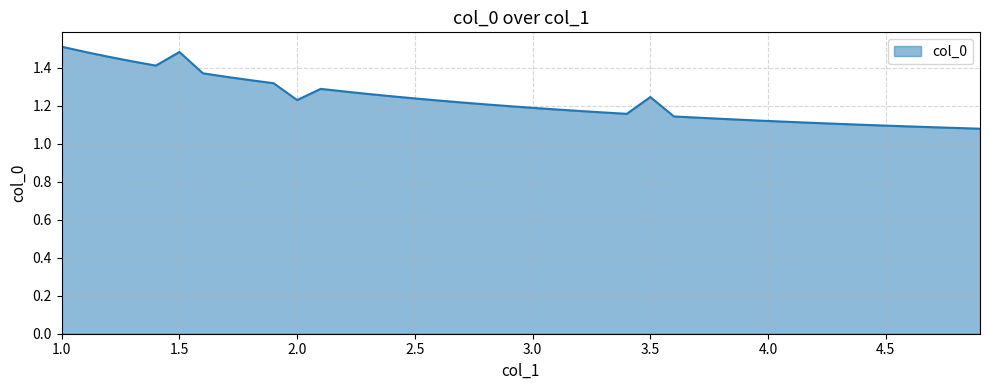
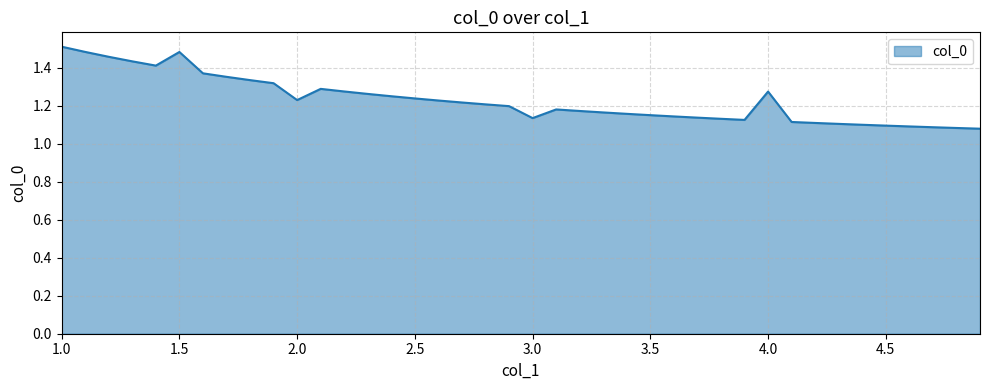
3.0: 1.19 -> 1.14
3.5: 1.25 -> 1.15
4.0: 1.12 -> 1.28
